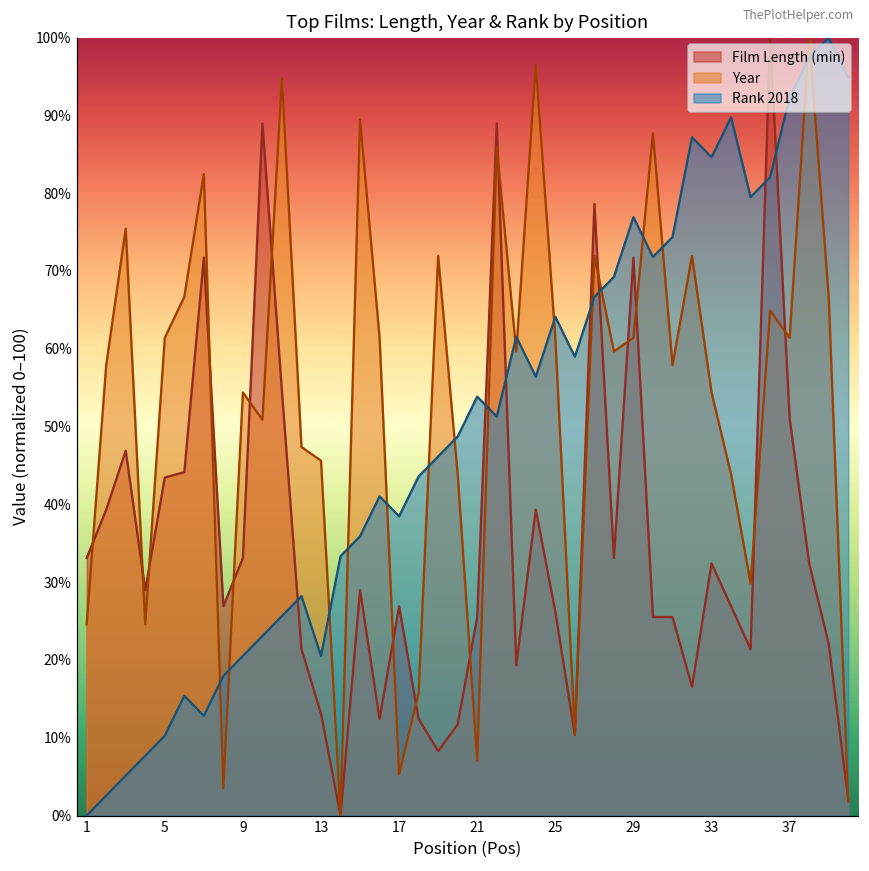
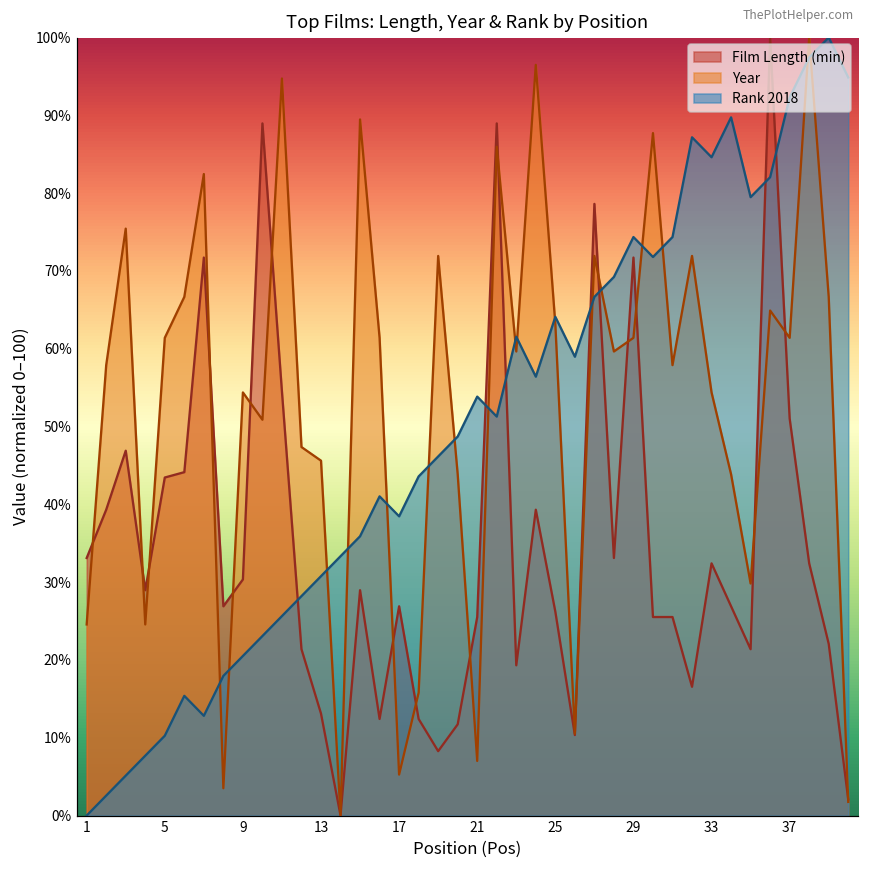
Film Length (min), 9: 33% -> 30%
Rank 2018, 13: 21% -> 31%
Year, 25: 61% -> 63%
Rank 2018, 29: 77% -> 74%
